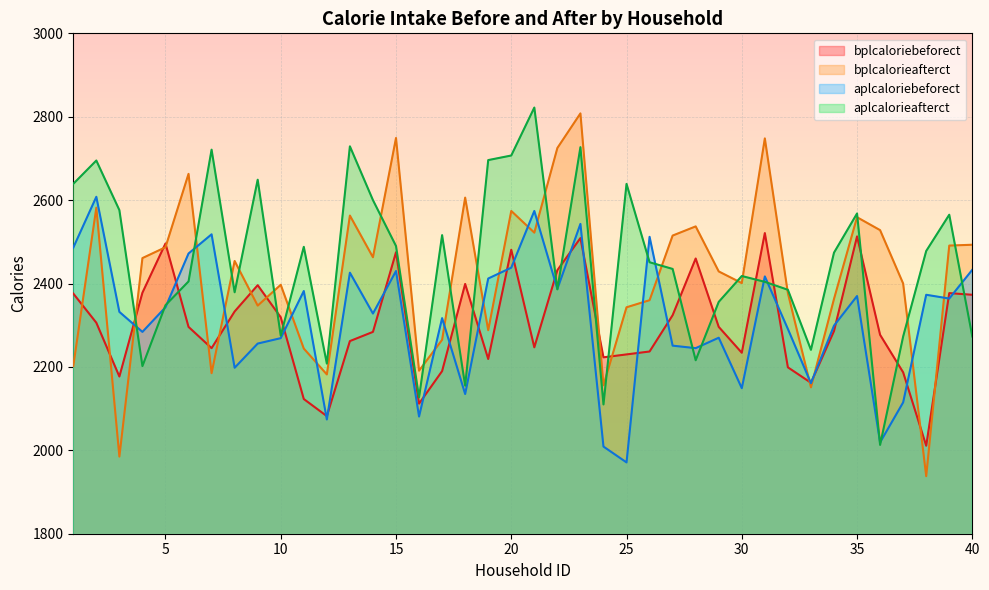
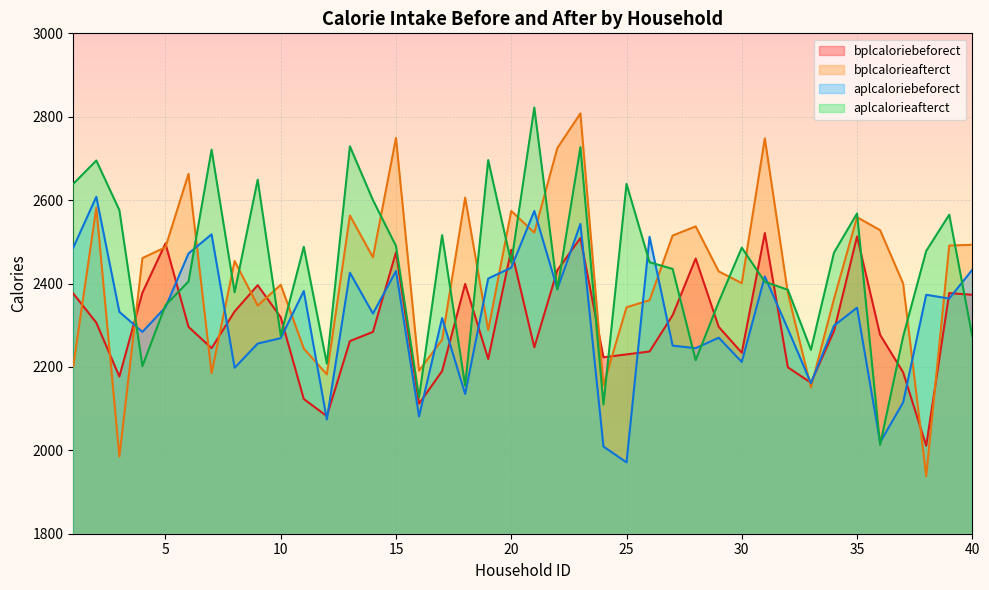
aplcalorieafterct, 20: 2710 -> 2450
aplcaloriebeforect, 30: 2150 -> 2210
aplcalorieafterct, 30: 2420 -> 2490
aplcaloriebeforect, 35: 2370 -> 2340
